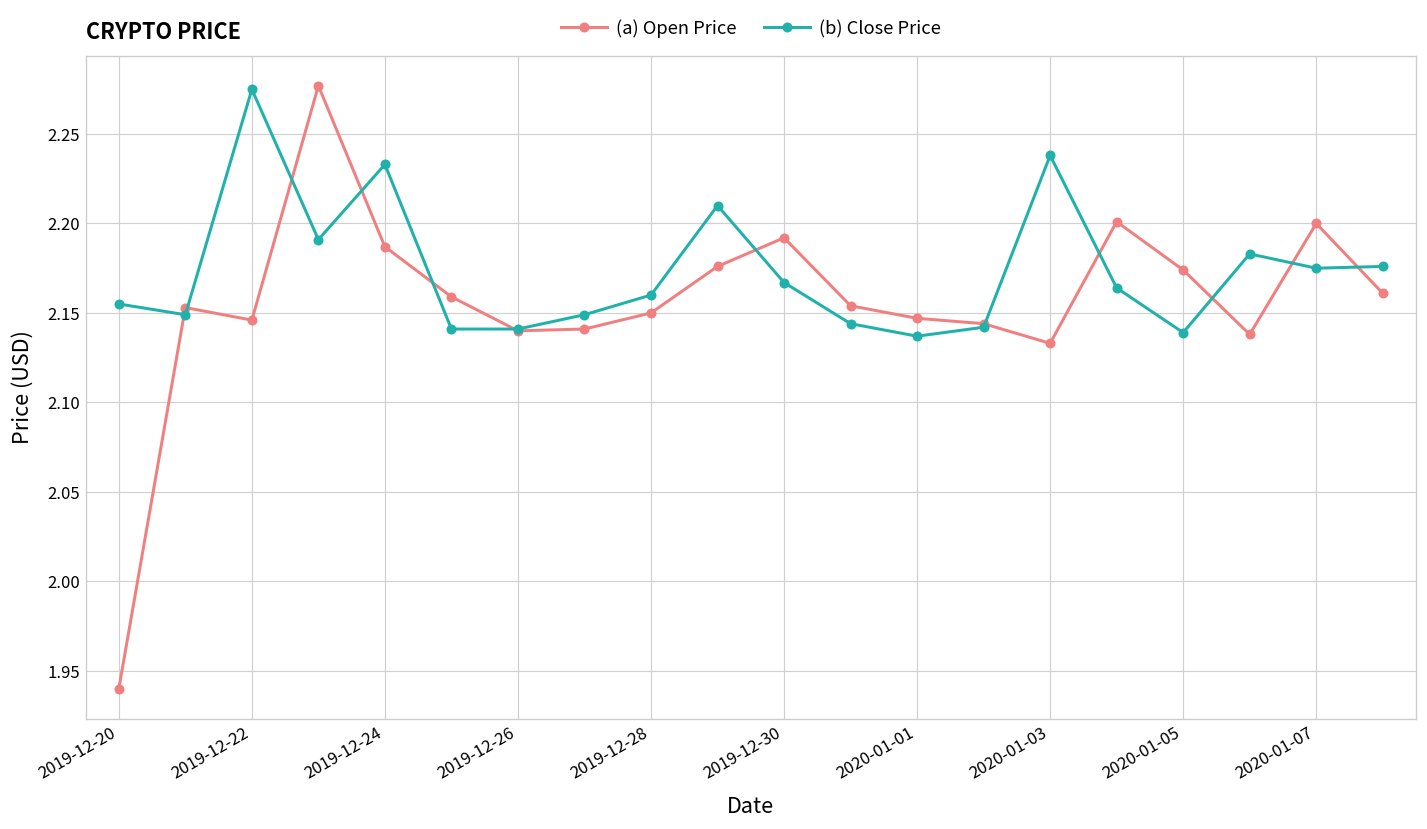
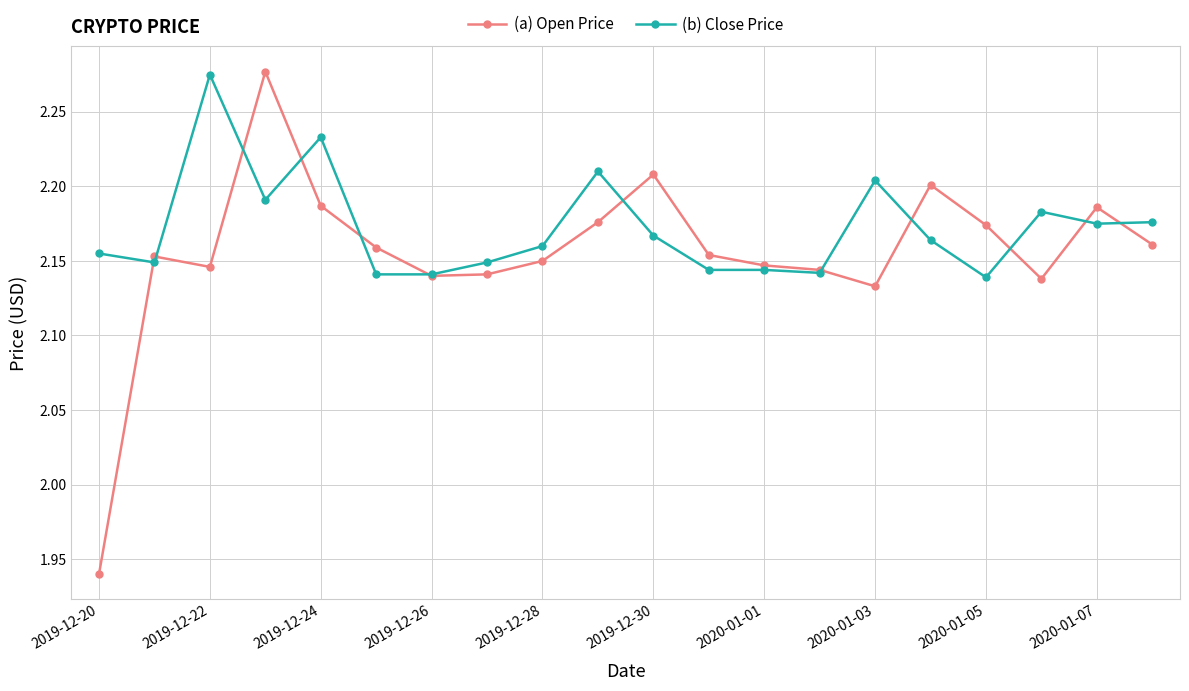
(a) Open Price, 2019-12-30: 2.192 -> 2.208
(b) Close Price, 2020-01-01: 2.137 -> 2.144
(b) Close Price, 2020-01-03: 2.238 -> 2.204
(a) Open Price, 2020-01-07: 2.200 -> 2.186
